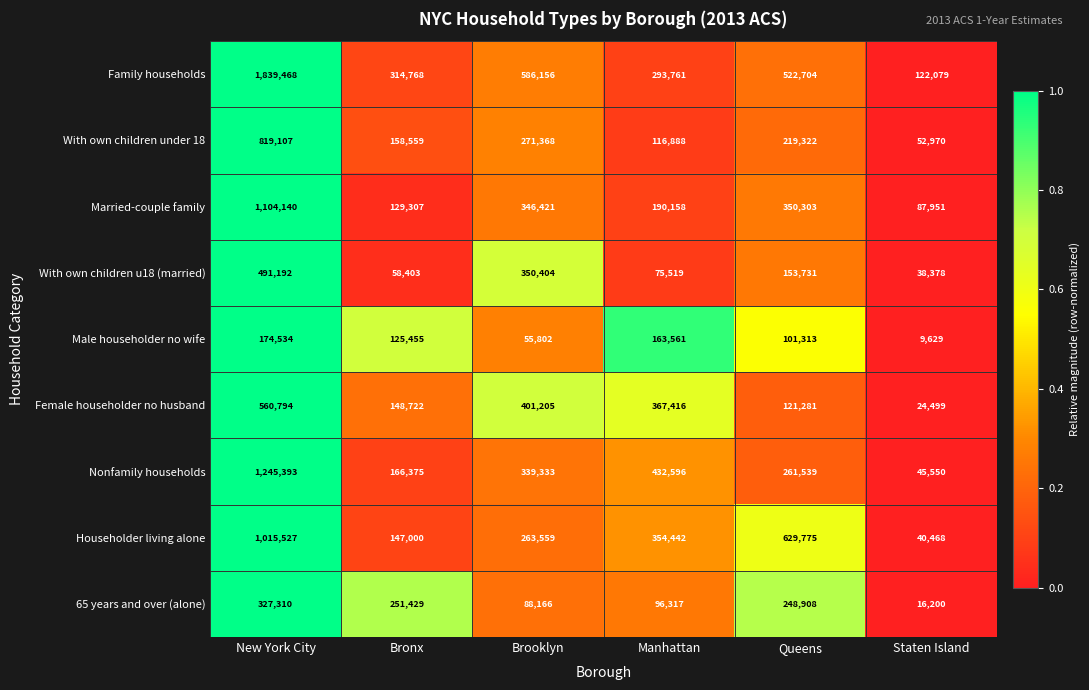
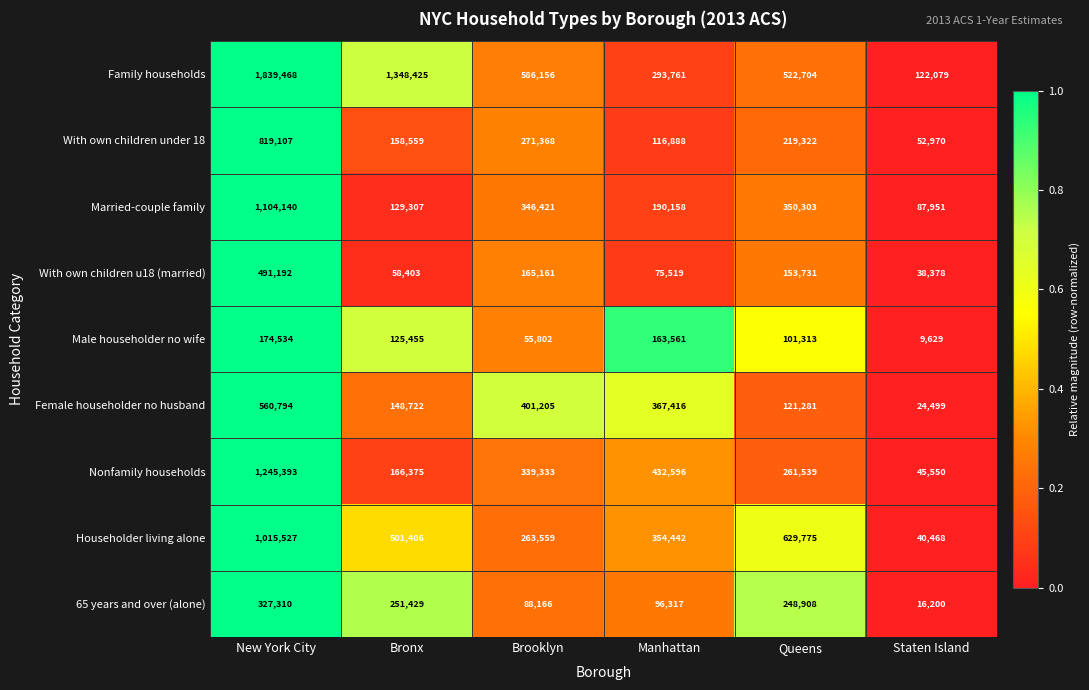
Family households, Bronx: 314,768 -> 1,348,425
With own children u18 (married), Brooklyn: 350,404 -> 165,161
Householder living alone, Bronx: 147,000 -> 501,406
